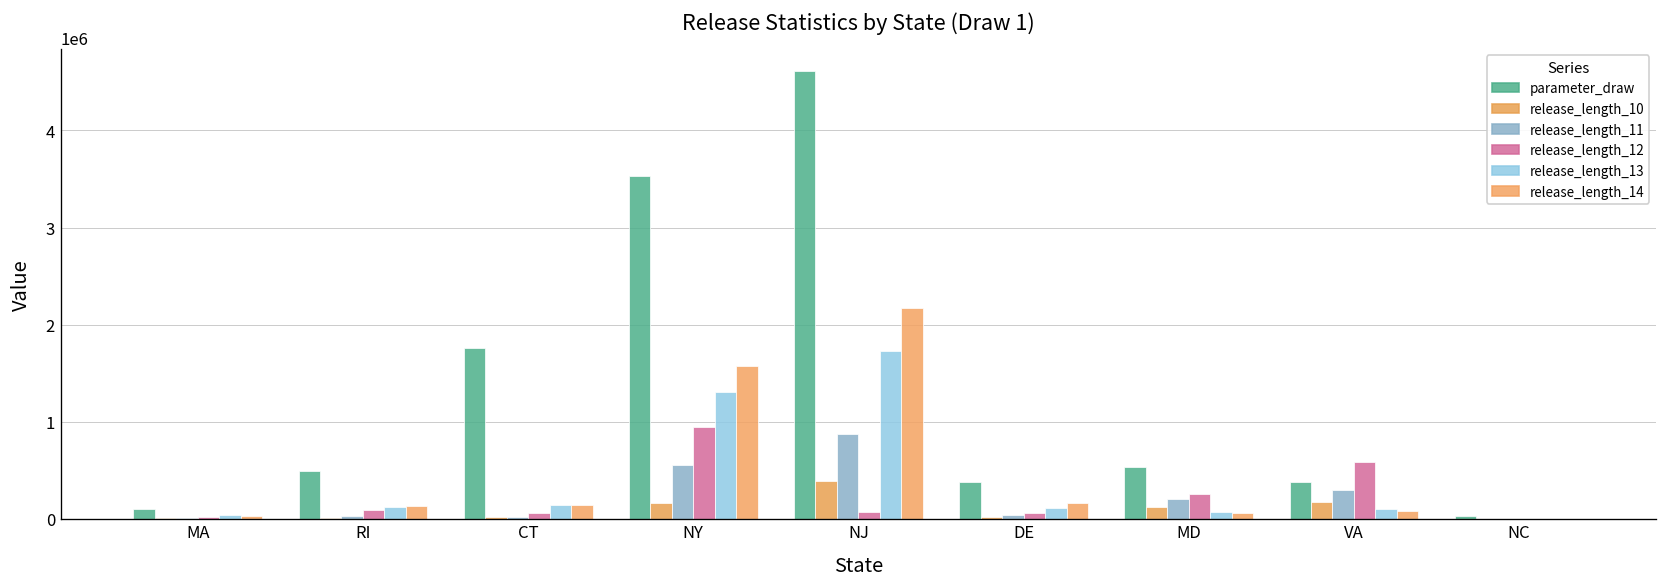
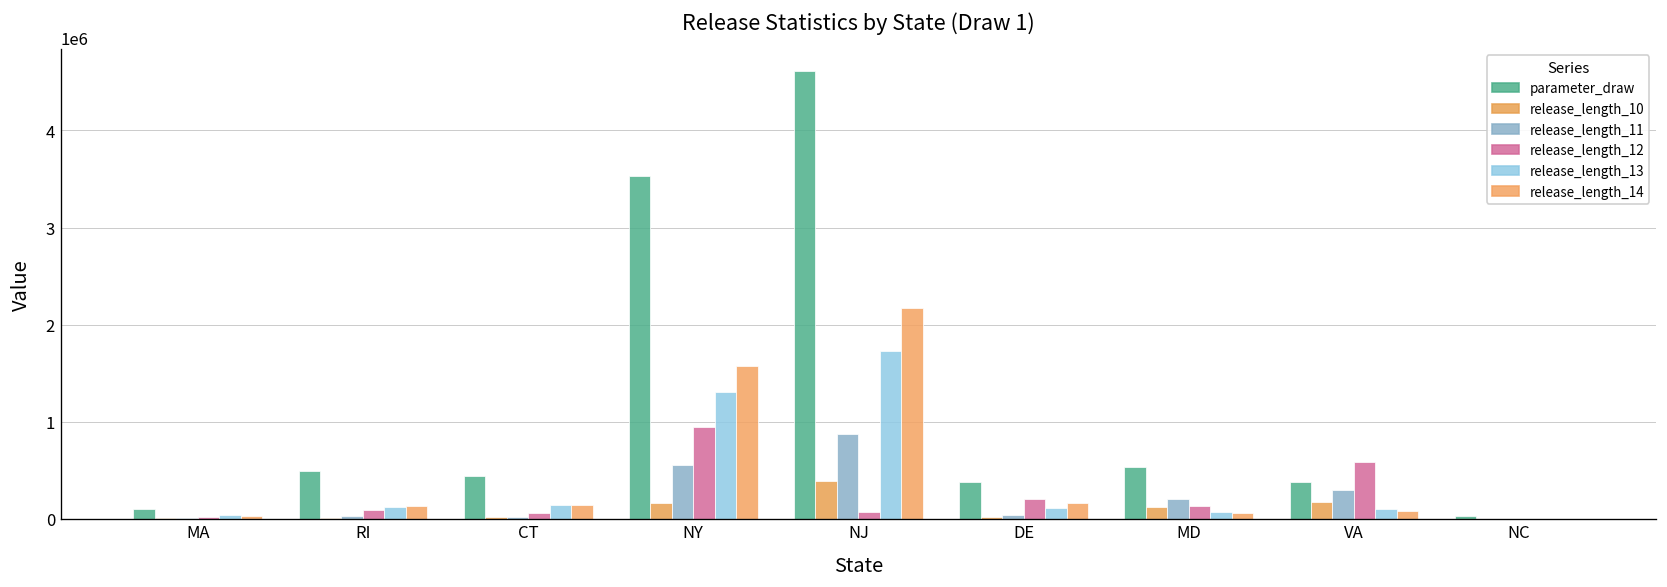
parameter_draw, CT: 1800000 -> 400000
release_length_12, DE: 100000 -> 200000
release_length_12, MD: 300000 -> 100000
